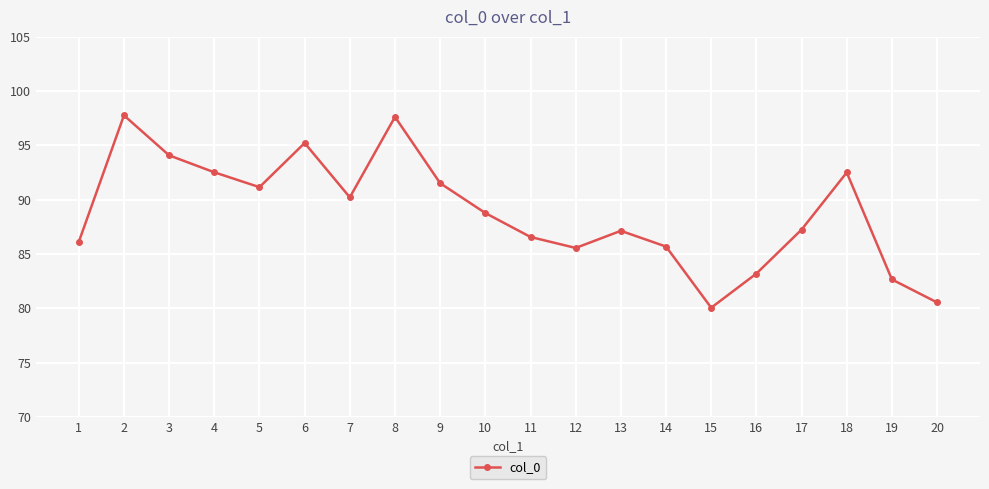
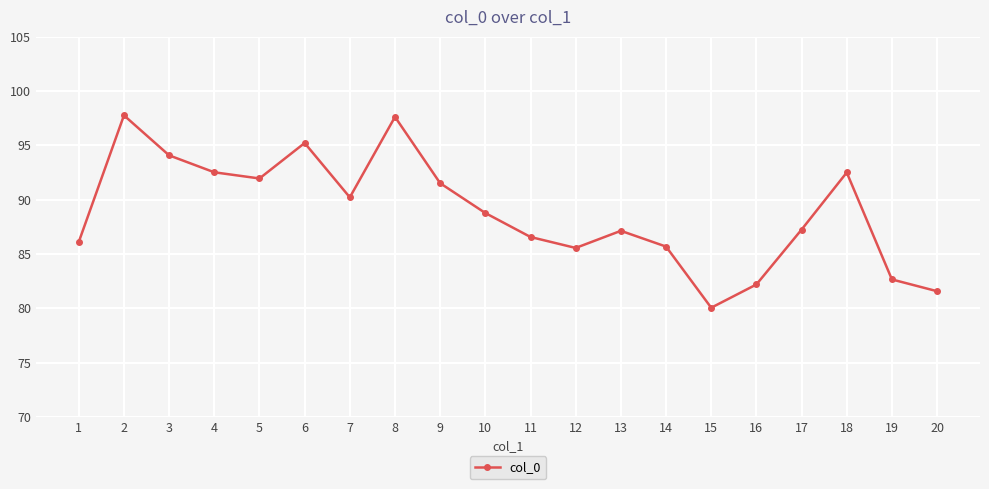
5: 91.2 -> 92.0
16: 83.2 -> 82.2
20: 80.5 -> 81.6
